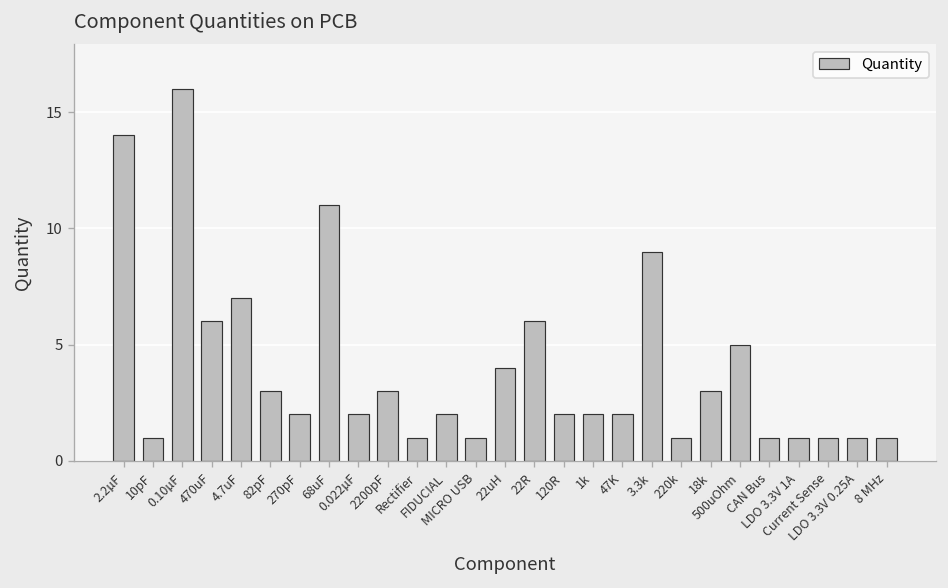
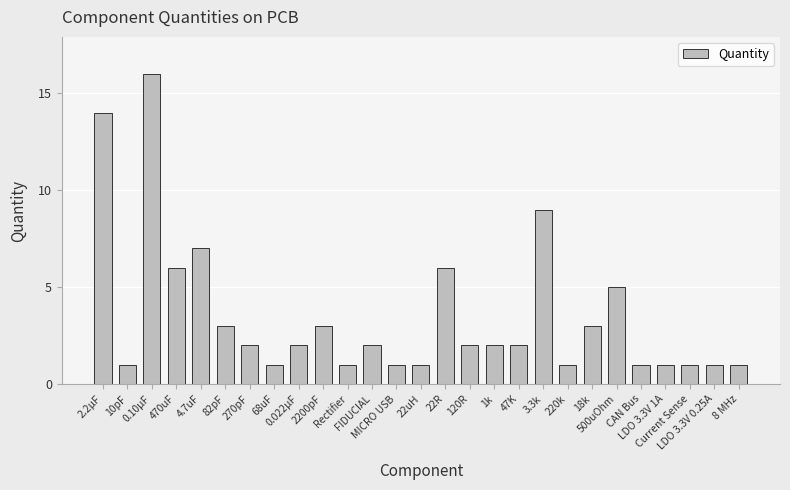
68uF: 11 -> 1
22uH: 4 -> 1
